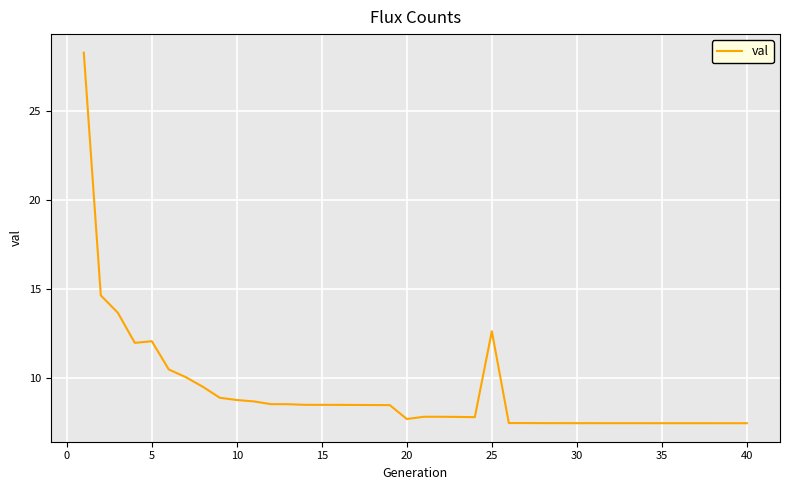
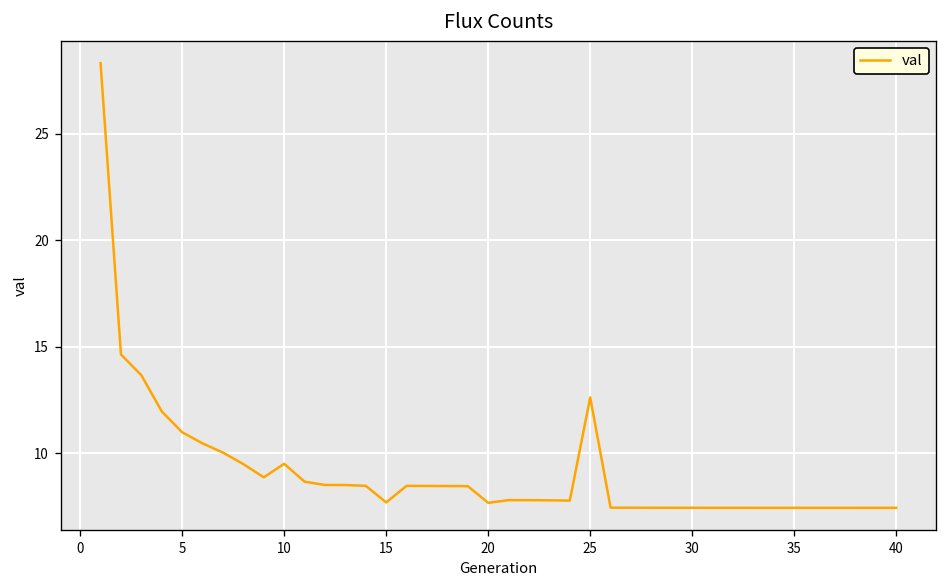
5: 12.1 -> 11.0
10: 8.8 -> 9.5
15: 8.5 -> 7.7
